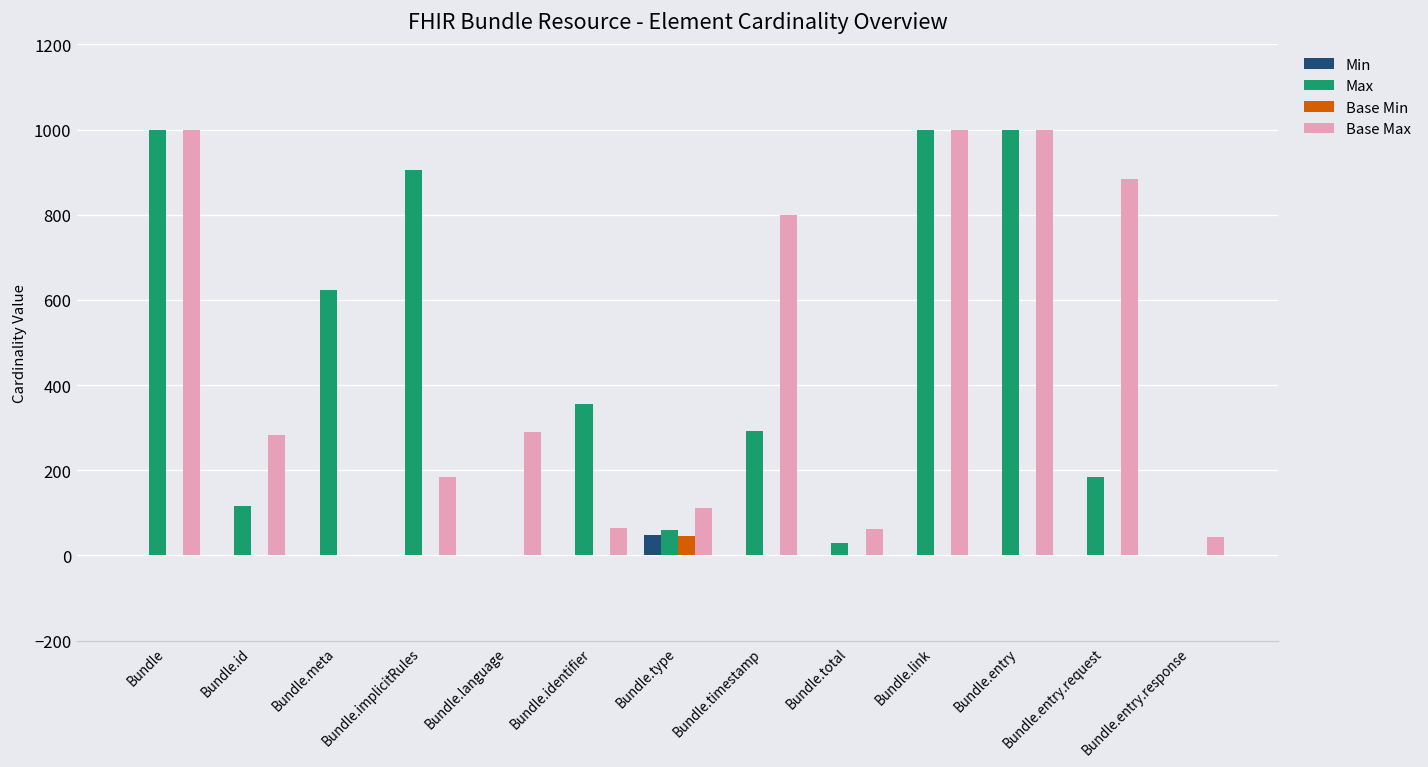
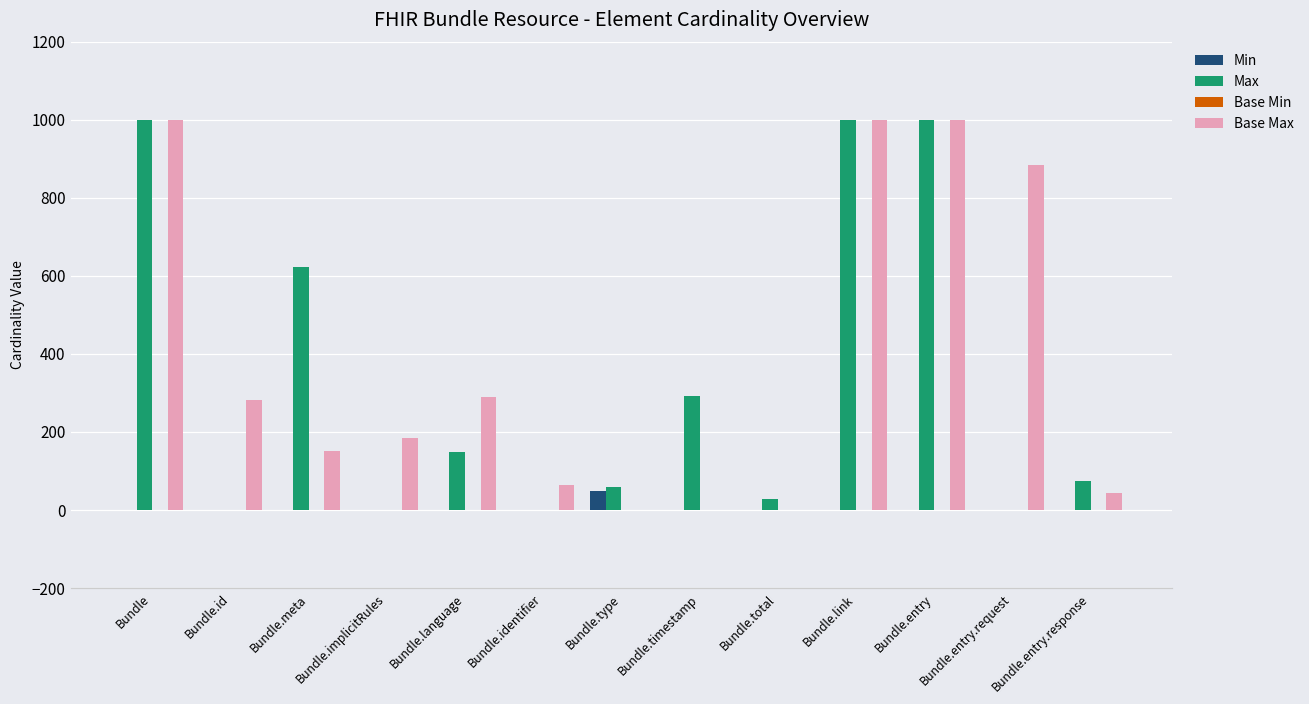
Max, Bundle.id: 120 -> 0
Base Max, Bundle.meta: 0 -> 150
Max, Bundle.implicitRules: 900 -> 0
Max, Bundle.language: 0 -> 150
Max, Bundle.identifier: 360 -> 0
Base Min, Bundle.type: 50 -> 0
Base Max, Bundle.type: 110 -> 0
Base Max, Bundle.timestamp: 800 -> 0
Base Max, Bundle.total: 60 -> 0
Max, Bundle.entry.request: 190 -> 0
Max, Bundle.entry.response: 0 -> 80
